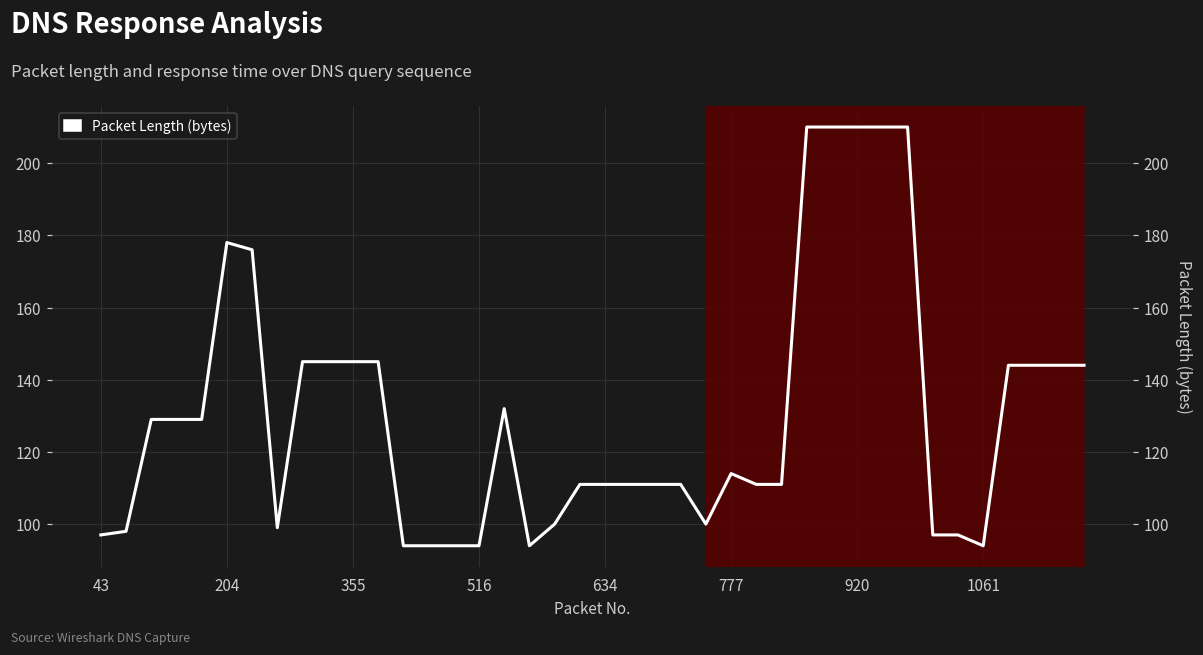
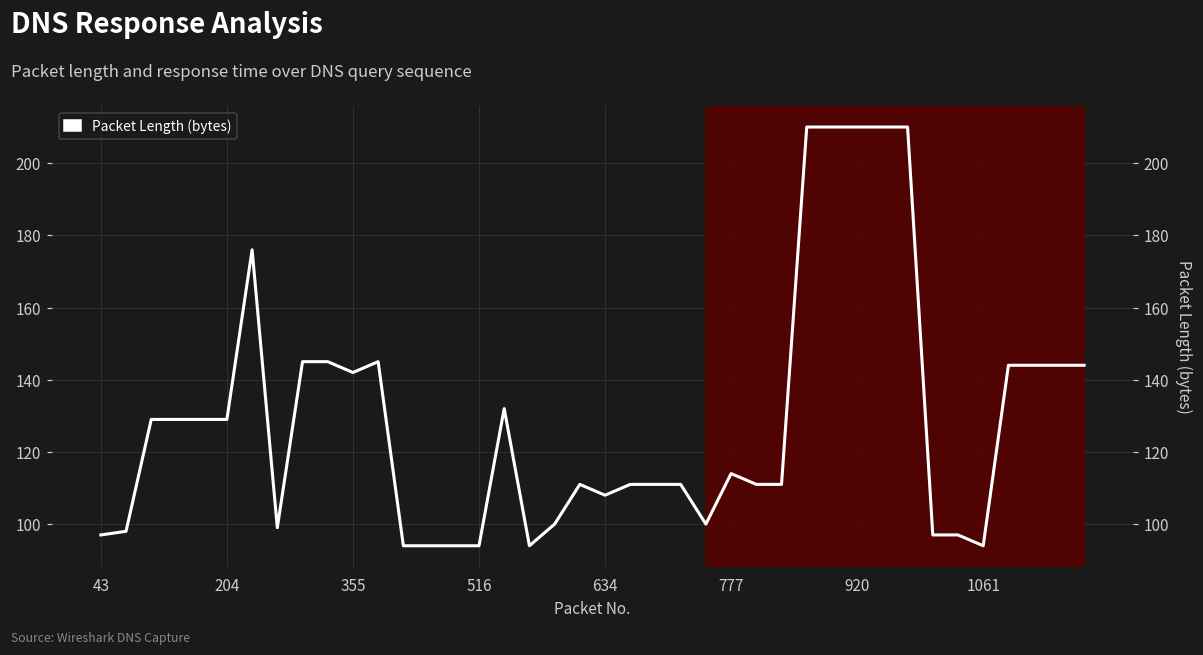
204: 178 -> 129
355: 145 -> 142
634: 111 -> 108
